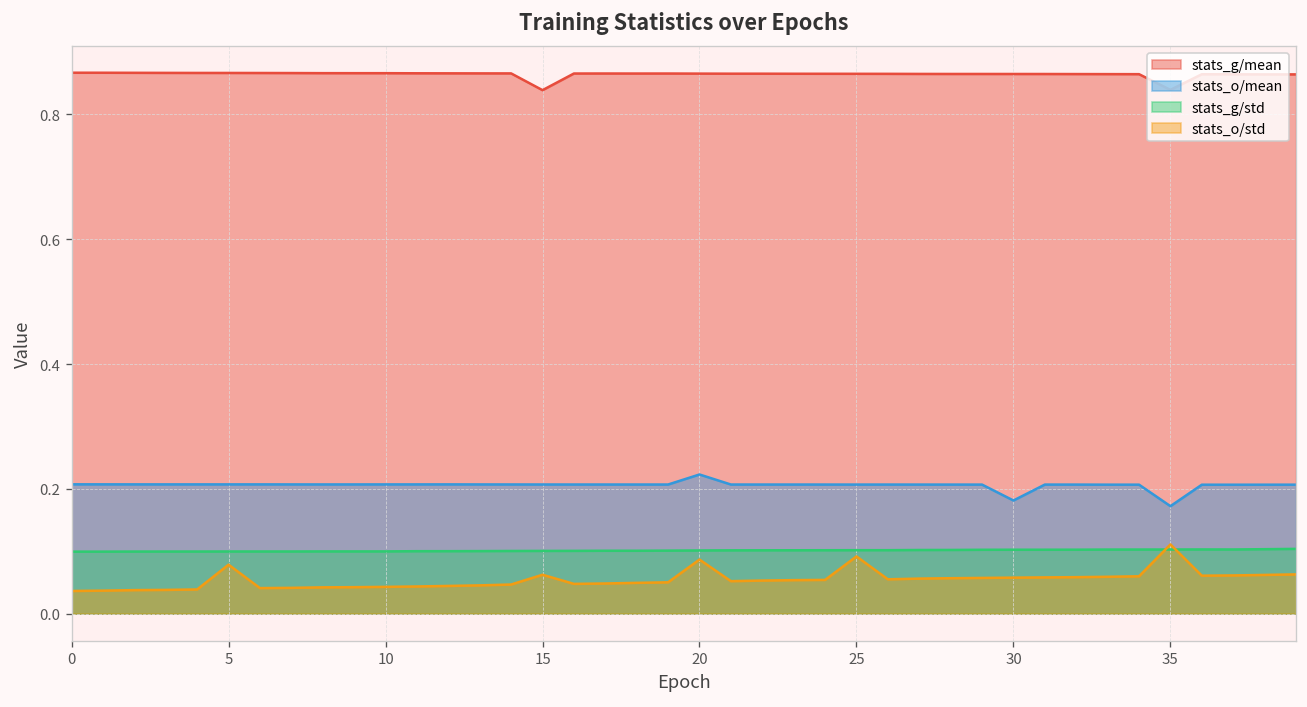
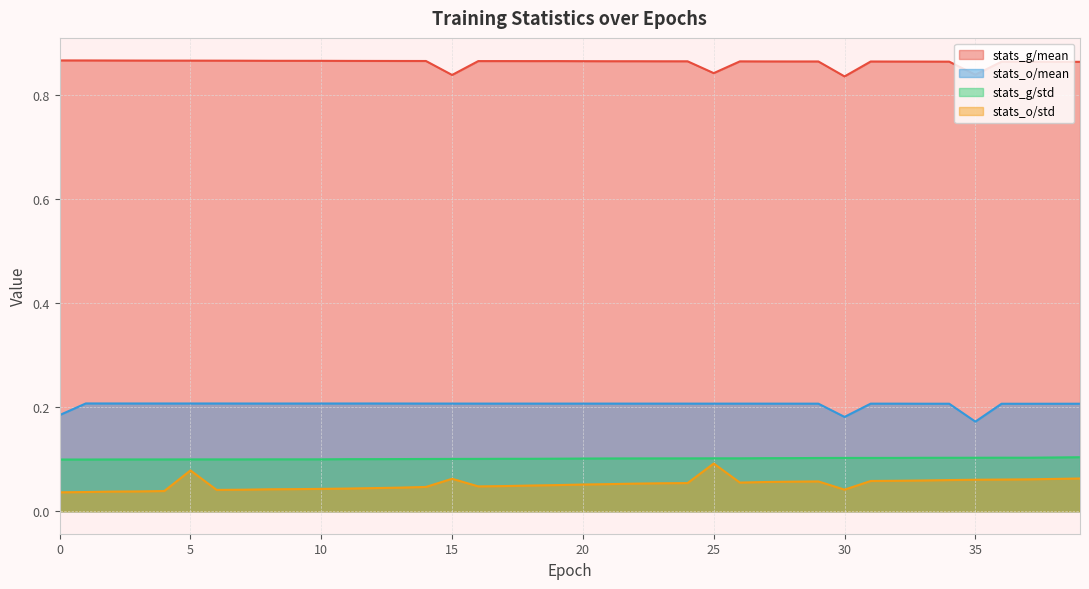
stats_o/mean, 0: 0.21 -> 0.18
stats_o/mean, 20: 0.22 -> 0.21
stats_o/std, 20: 0.09 -> 0.05
stats_g/mean, 25: 0.87 -> 0.84
stats_g/mean, 30: 0.86 -> 0.84
stats_o/std, 30: 0.06 -> 0.04
stats_o/std, 35: 0.11 -> 0.06
